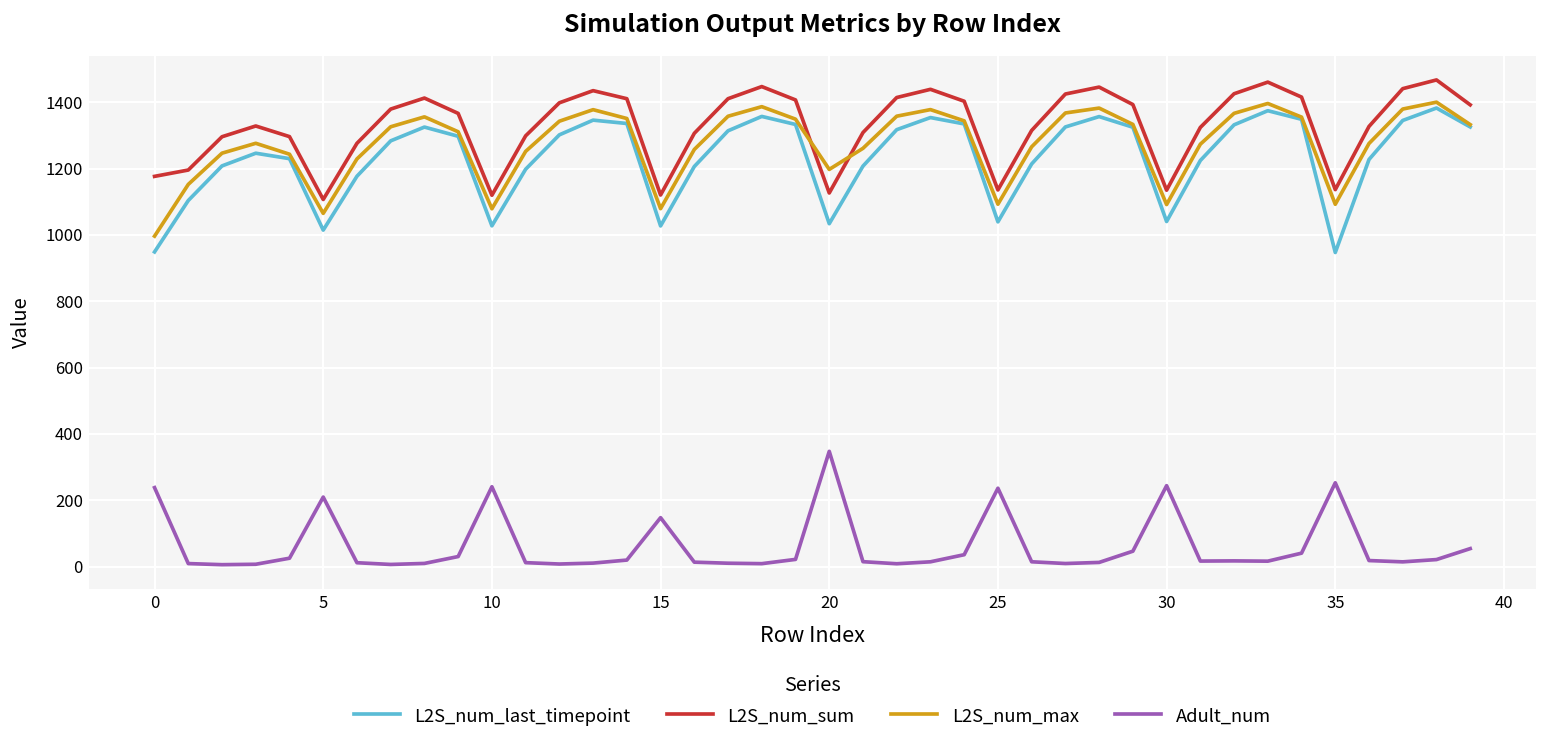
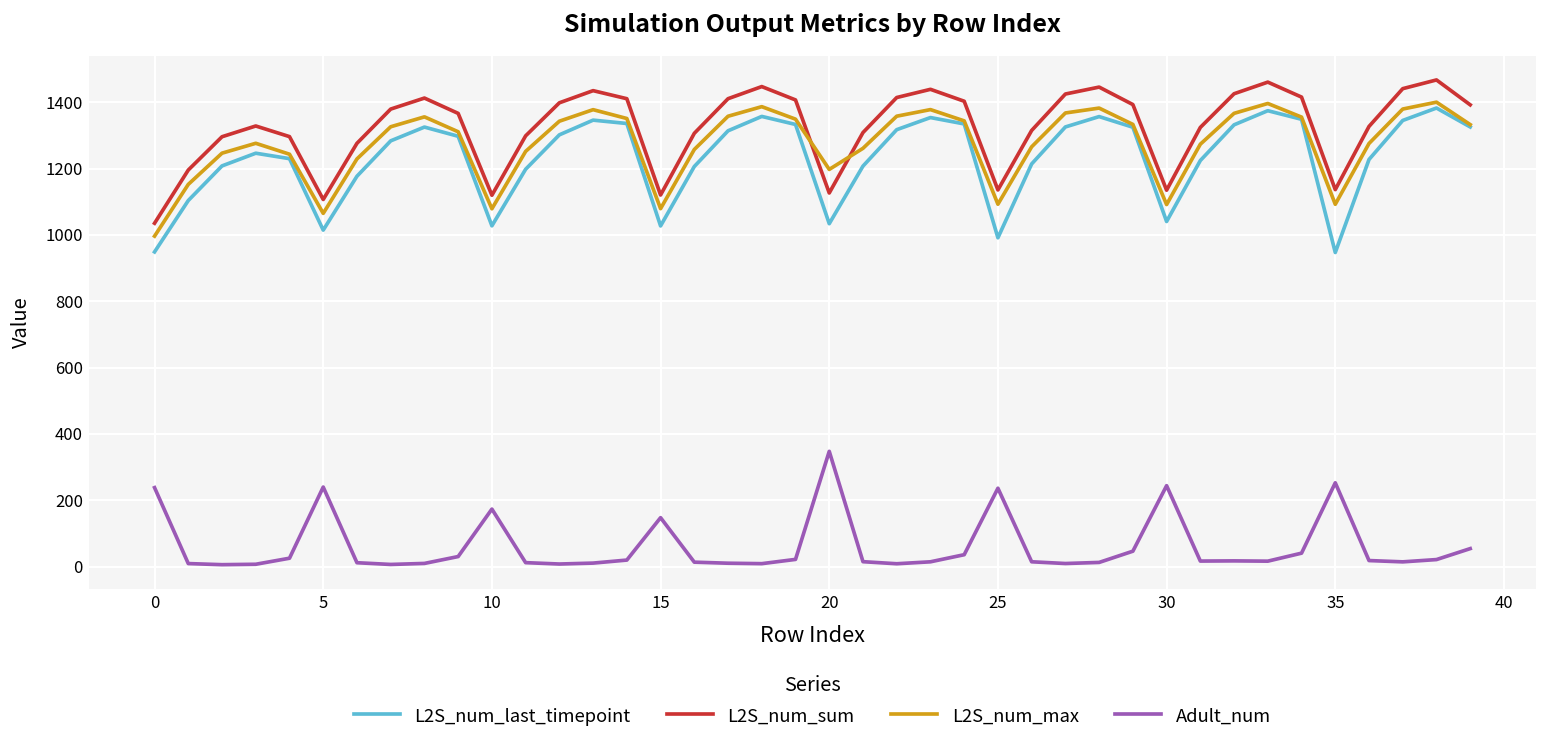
L2S_num_sum, 0: 1180 -> 1040
Adult_num, 5: 210 -> 240
Adult_num, 10: 240 -> 170
L2S_num_last_timepoint, 25: 1040 -> 990
